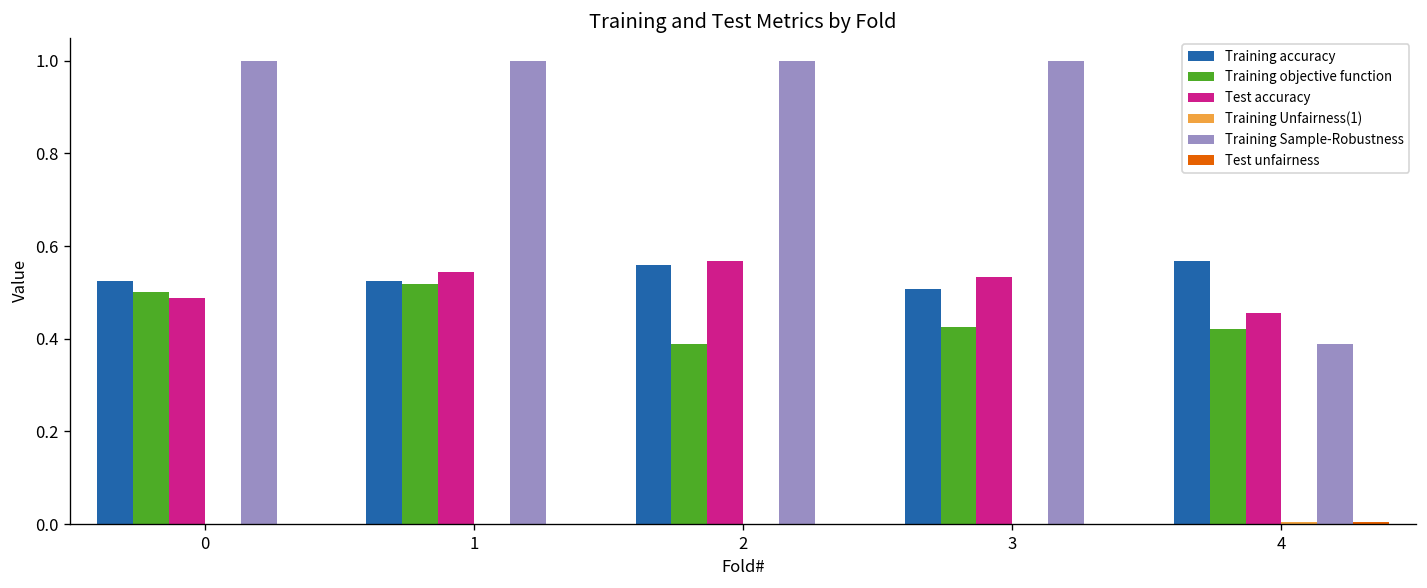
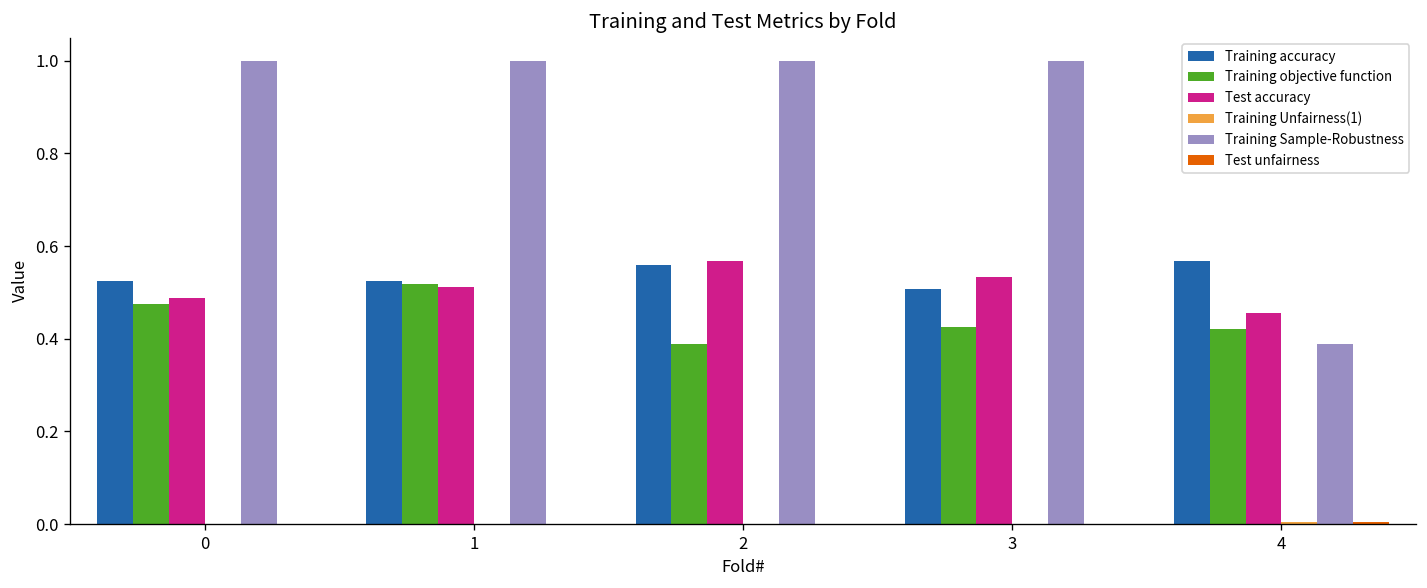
Training objective function, 0: 0.50 -> 0.48
Test accuracy, 1: 0.55 -> 0.51
